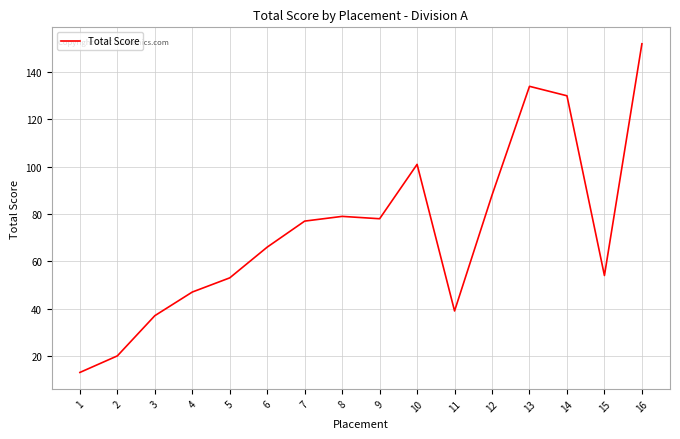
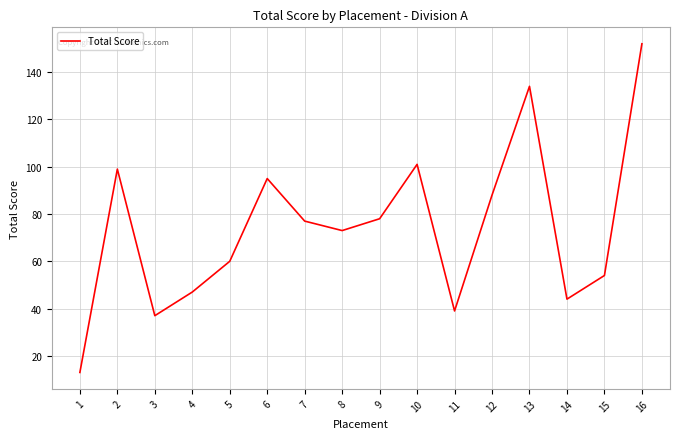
2: 20 -> 99
5: 53 -> 60
6: 66 -> 95
8: 79 -> 73
14: 130 -> 44
